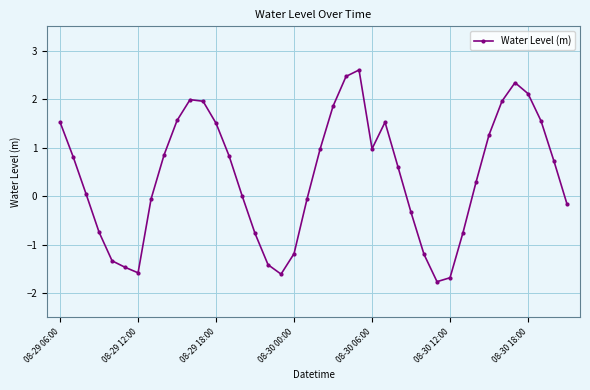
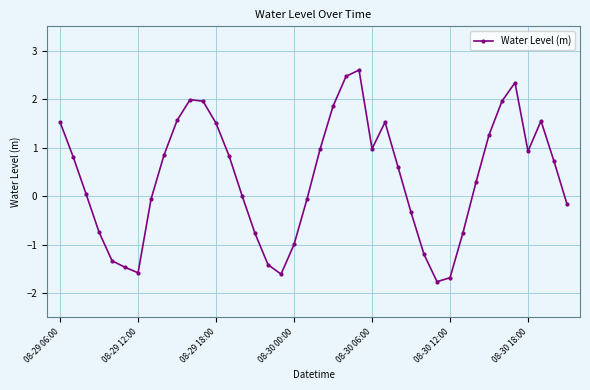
08-30 00:00: -1.2 -> -1.0
08-30 18:00: 2.1 -> 0.9
